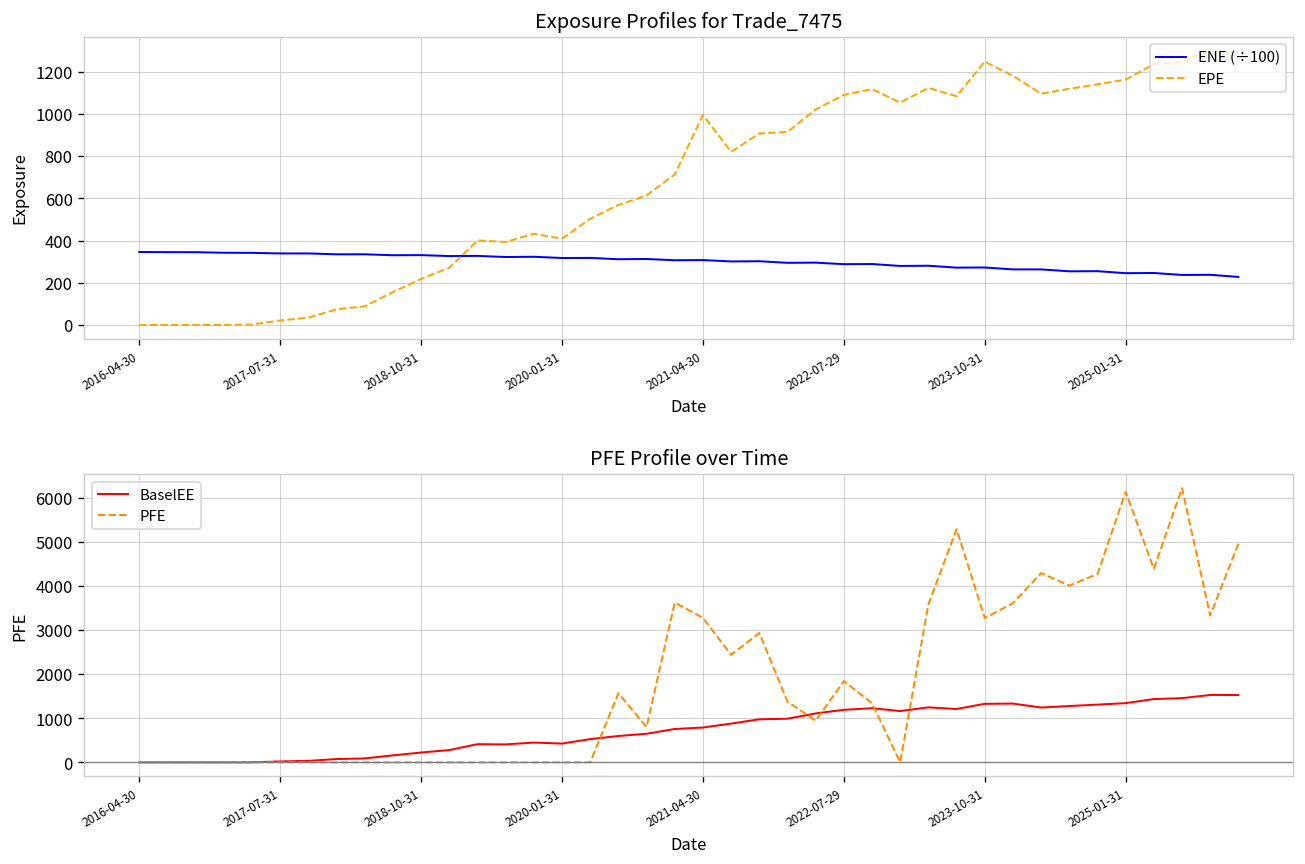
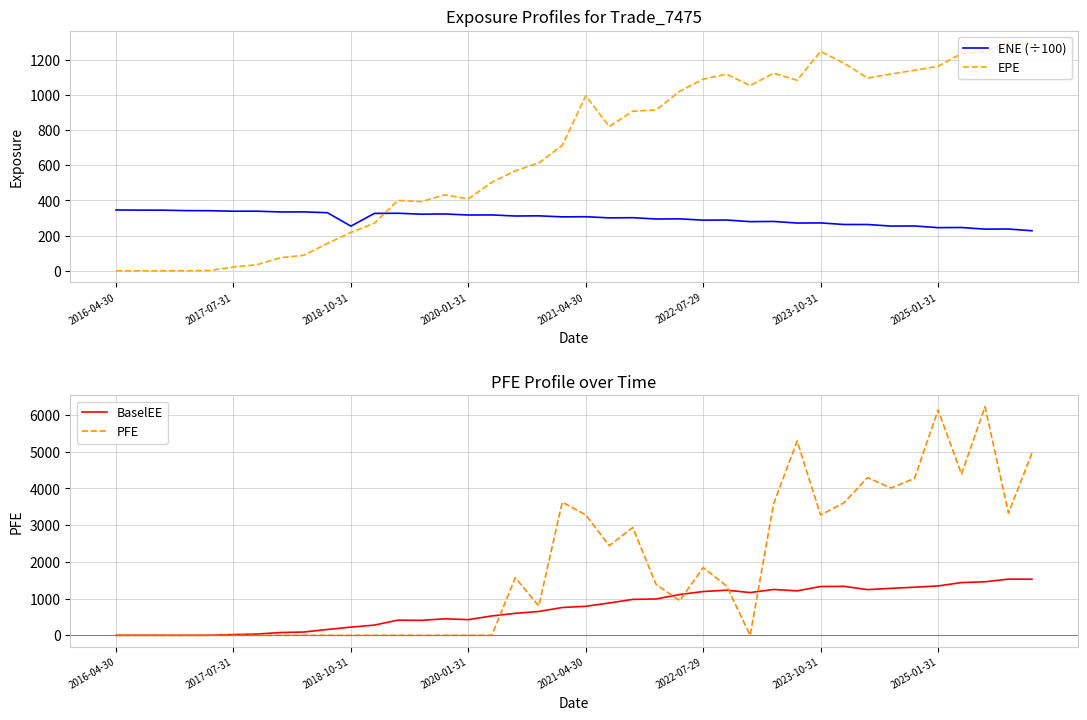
Exposure Profiles for Trade_7475, ENE (÷100), 2018-10-31: 330 -> 250
